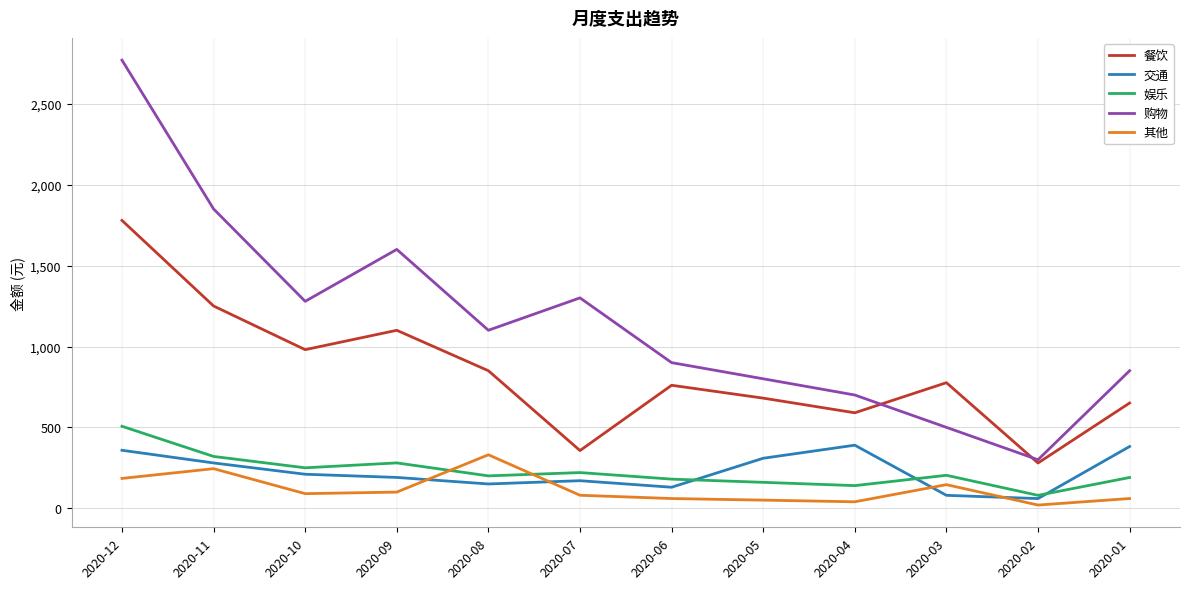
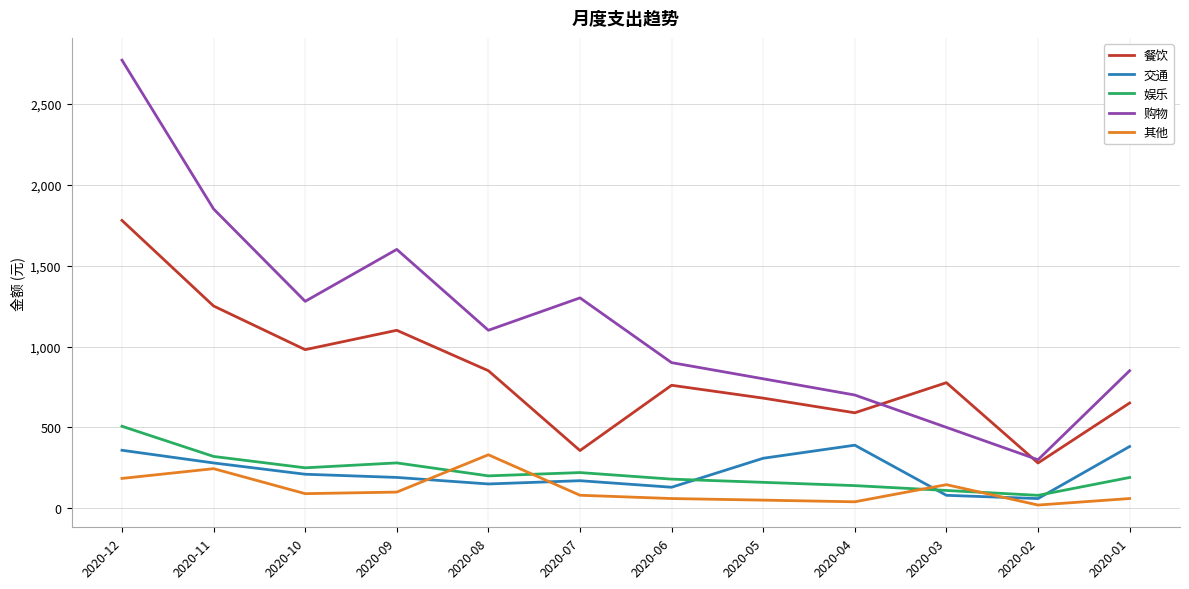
娱乐, 2020-03: 200 -> 110
